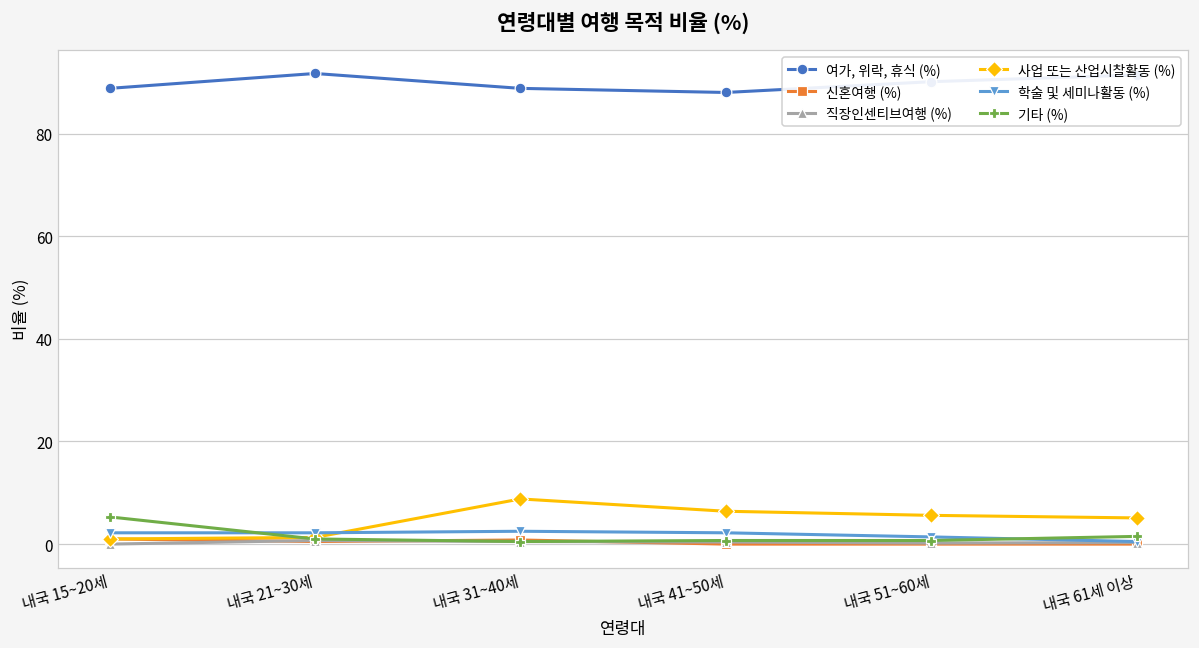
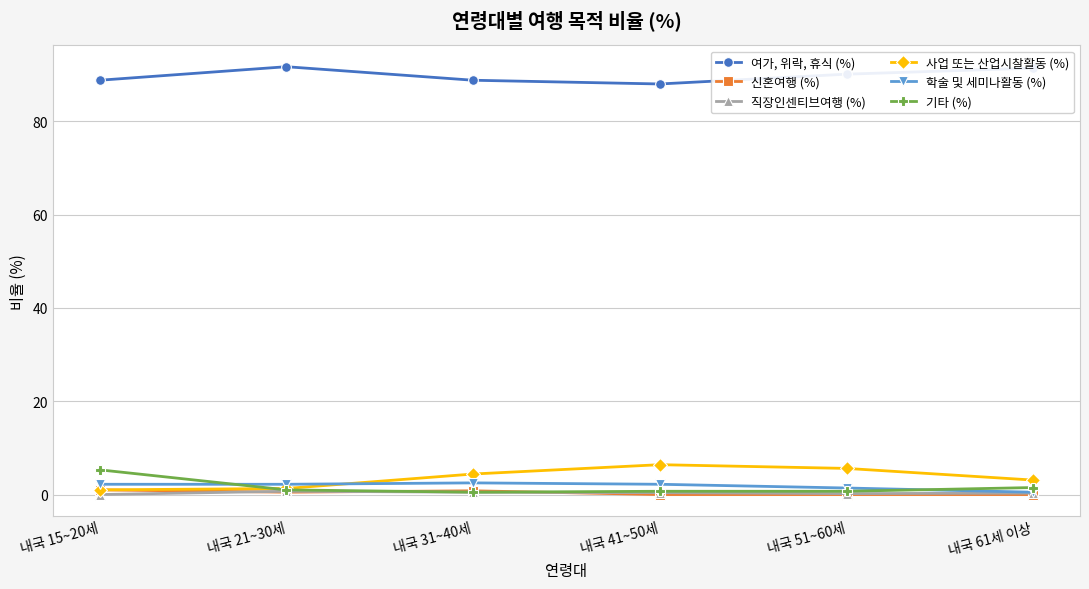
사업 또는 산업시찰활동 (%), 내국 31~40세: 9 -> 4
사업 또는 산업시찰활동 (%), 내국 61세 이상: 5 -> 3
